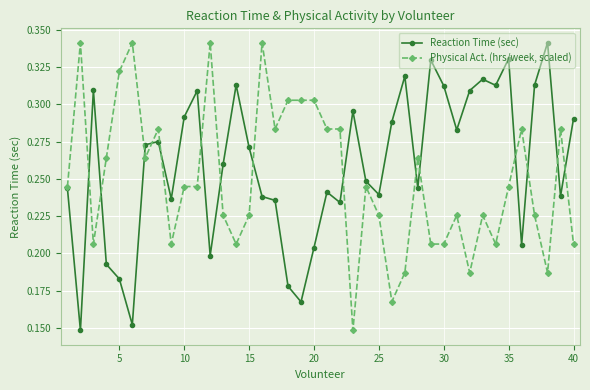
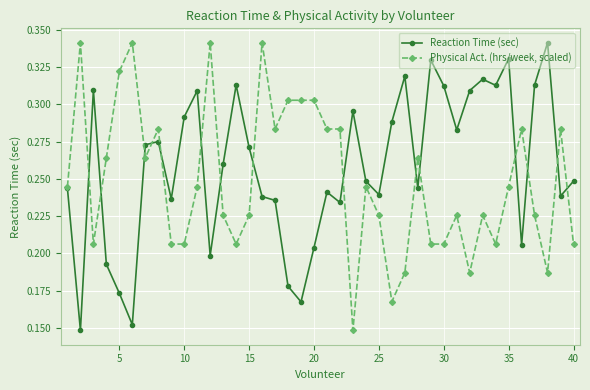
Reaction Time (sec), 5: 0.183 -> 0.173
Physical Act. (hrs/week, scaled), 10: 0.245 -> 0.206
Reaction Time (sec), 40: 0.290 -> 0.249
